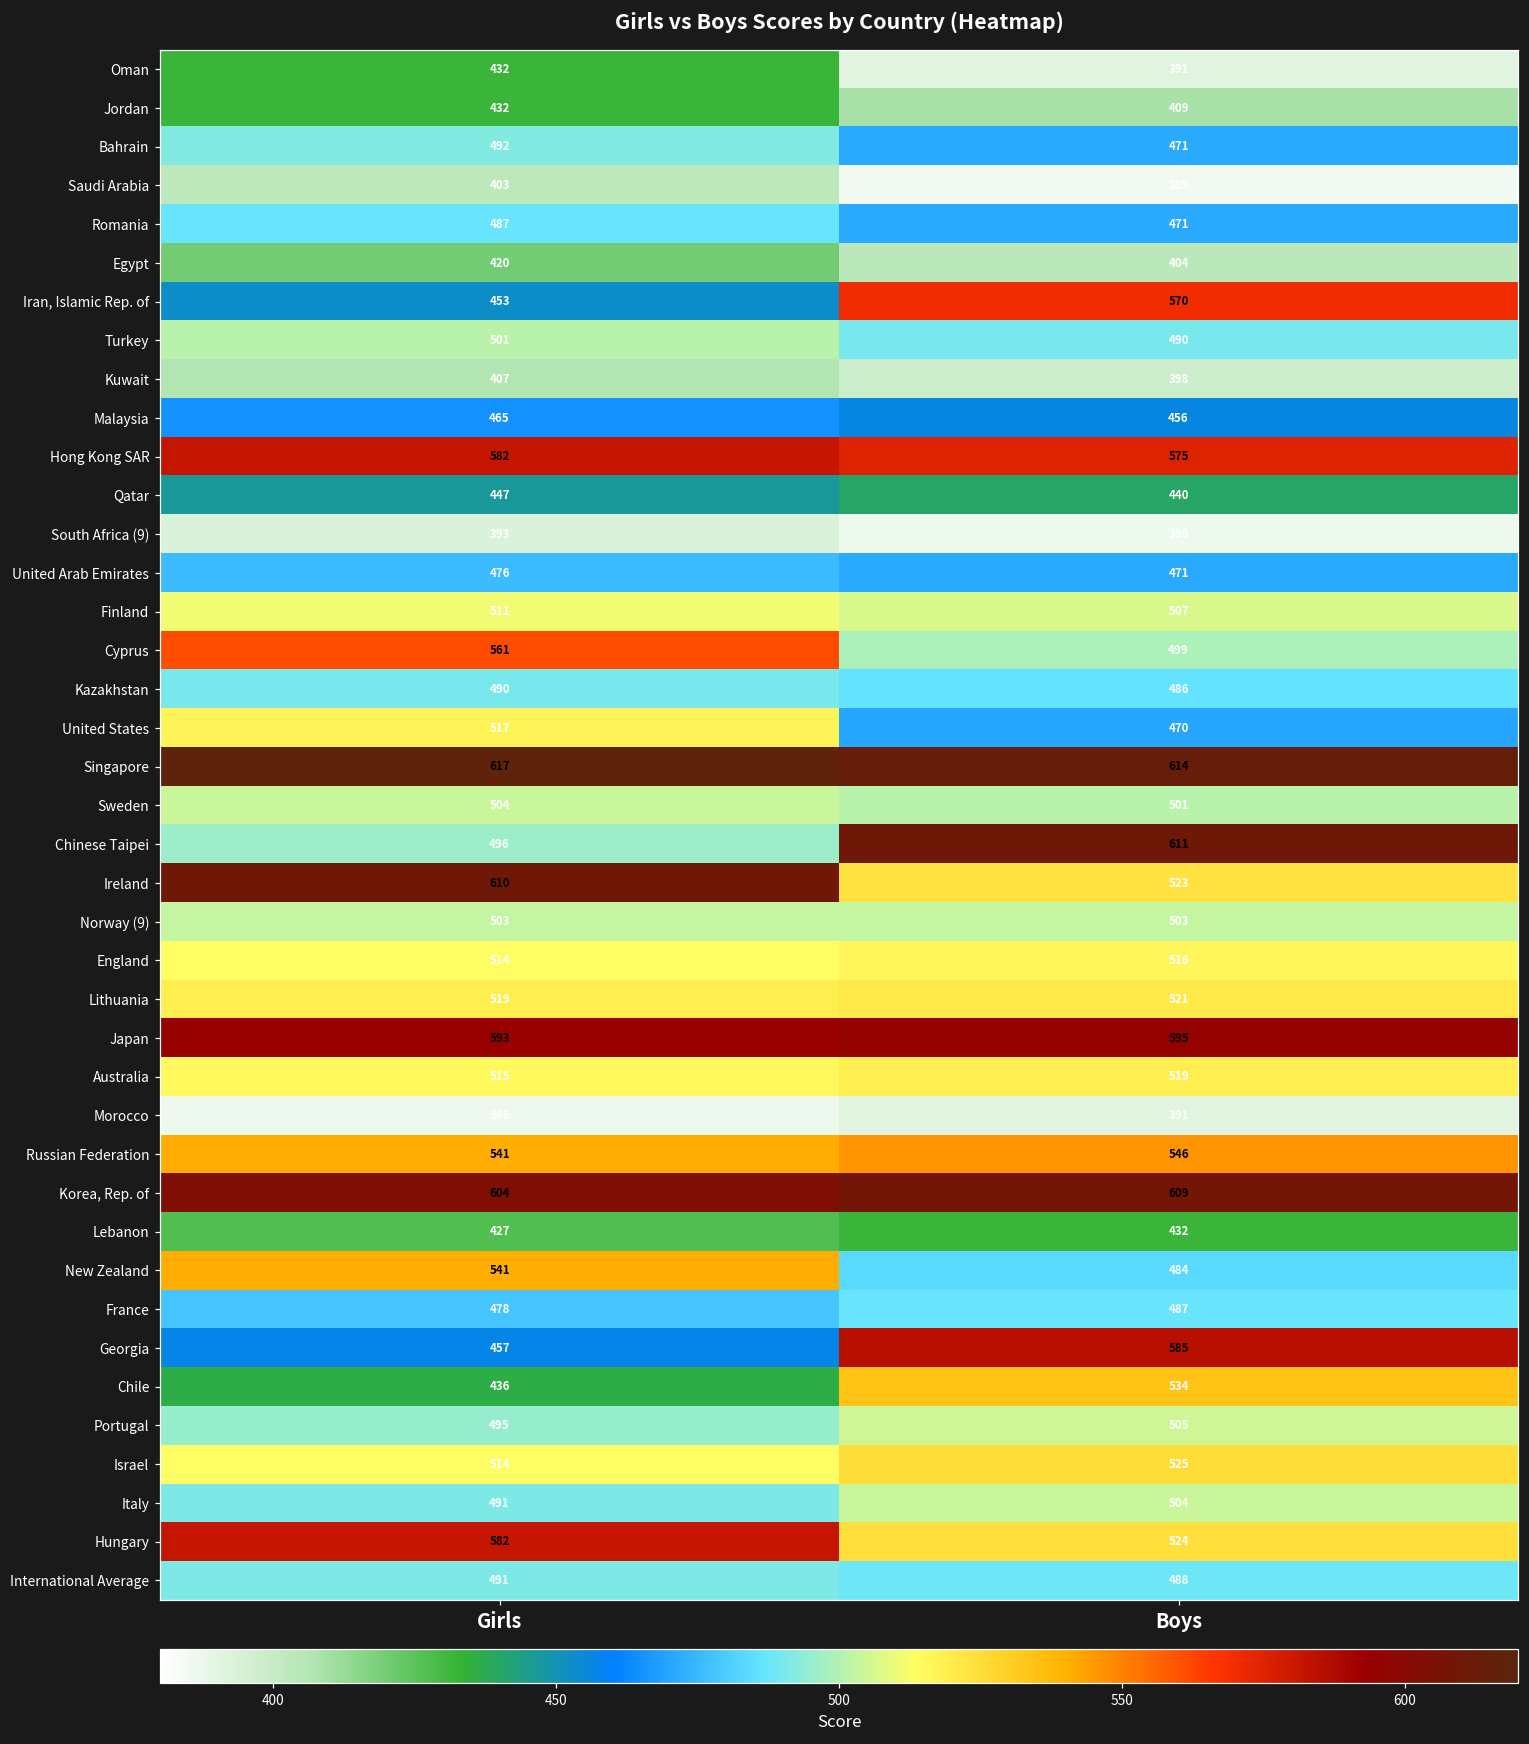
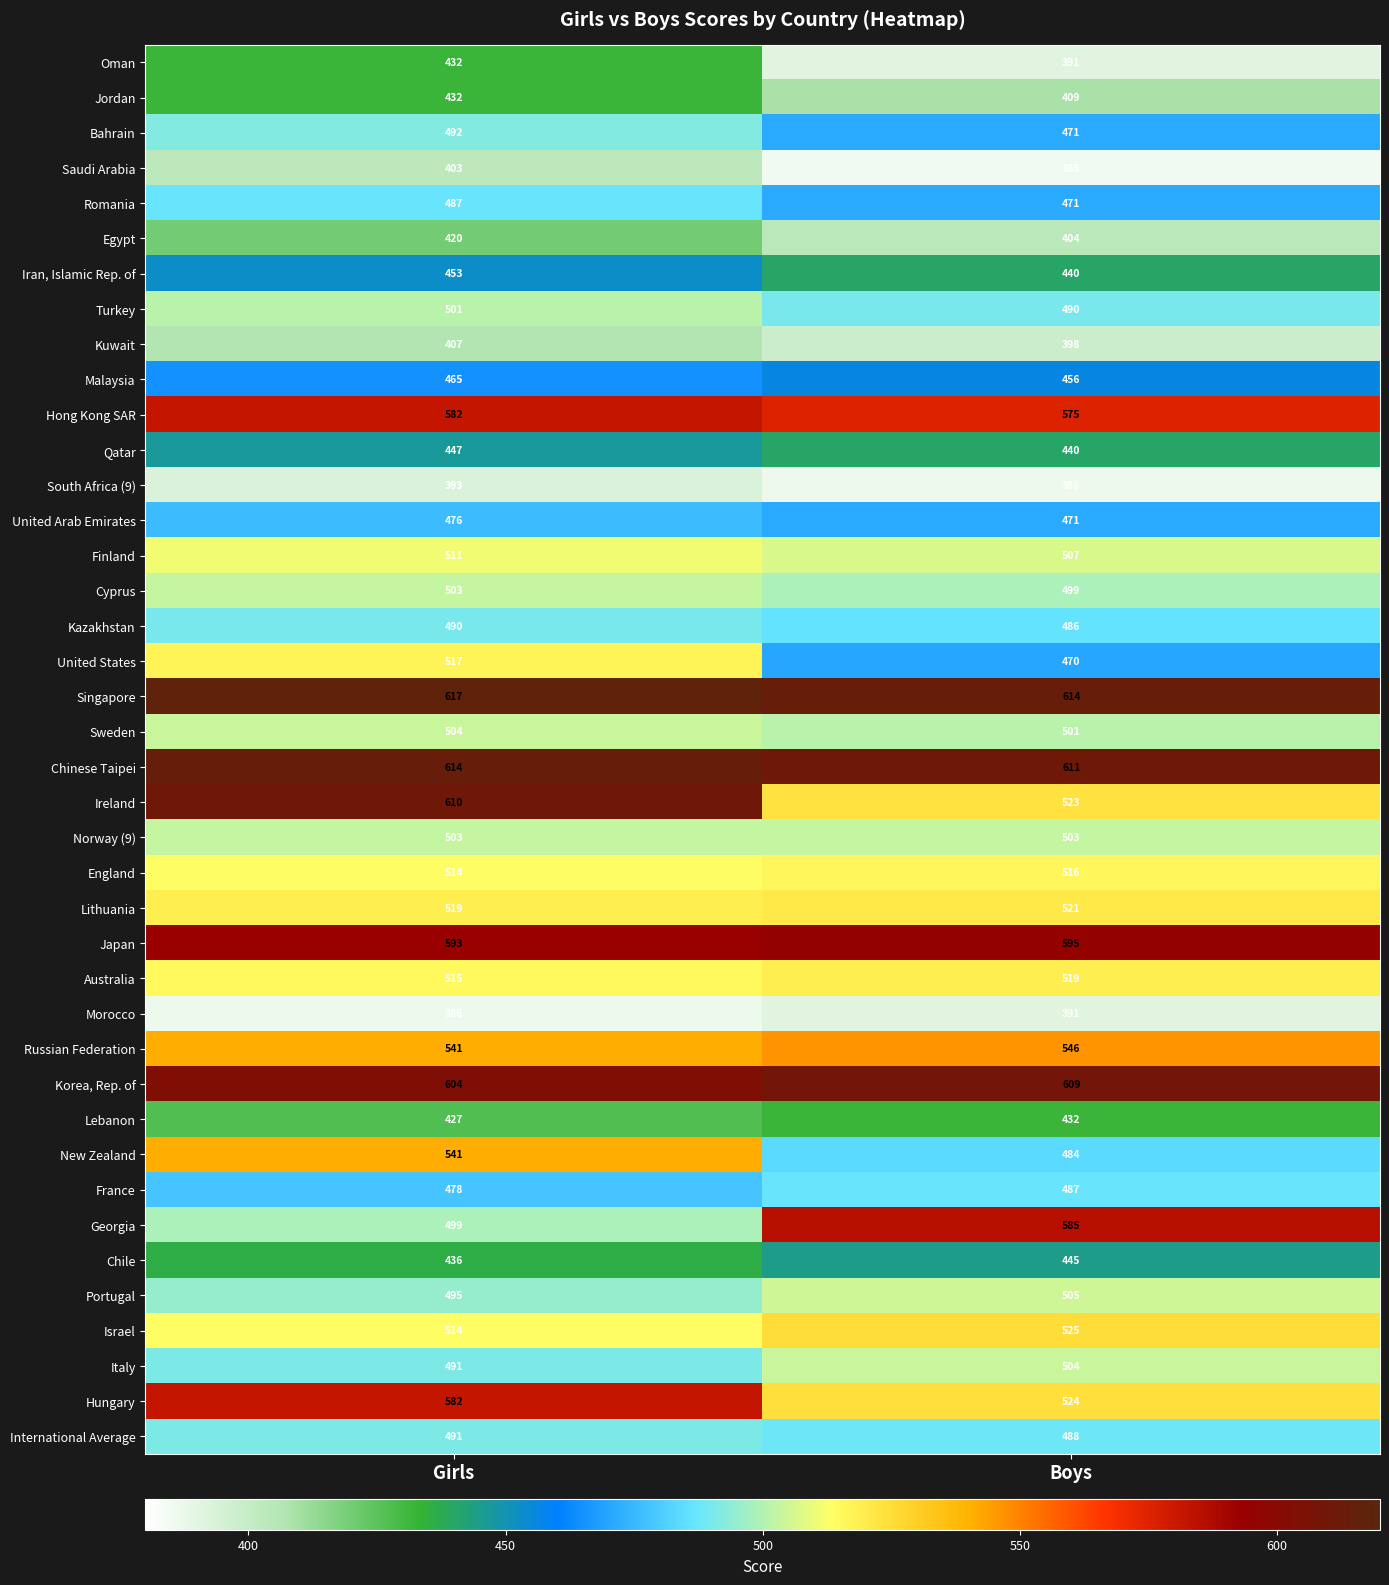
Iran, Islamic Rep. of, Boys: 570 -> 440
Cyprus, Girls: 561 -> 503
Chinese Taipei, Girls: 496 -> 614
Georgia, Girls: 457 -> 499
Chile, Boys: 534 -> 445
